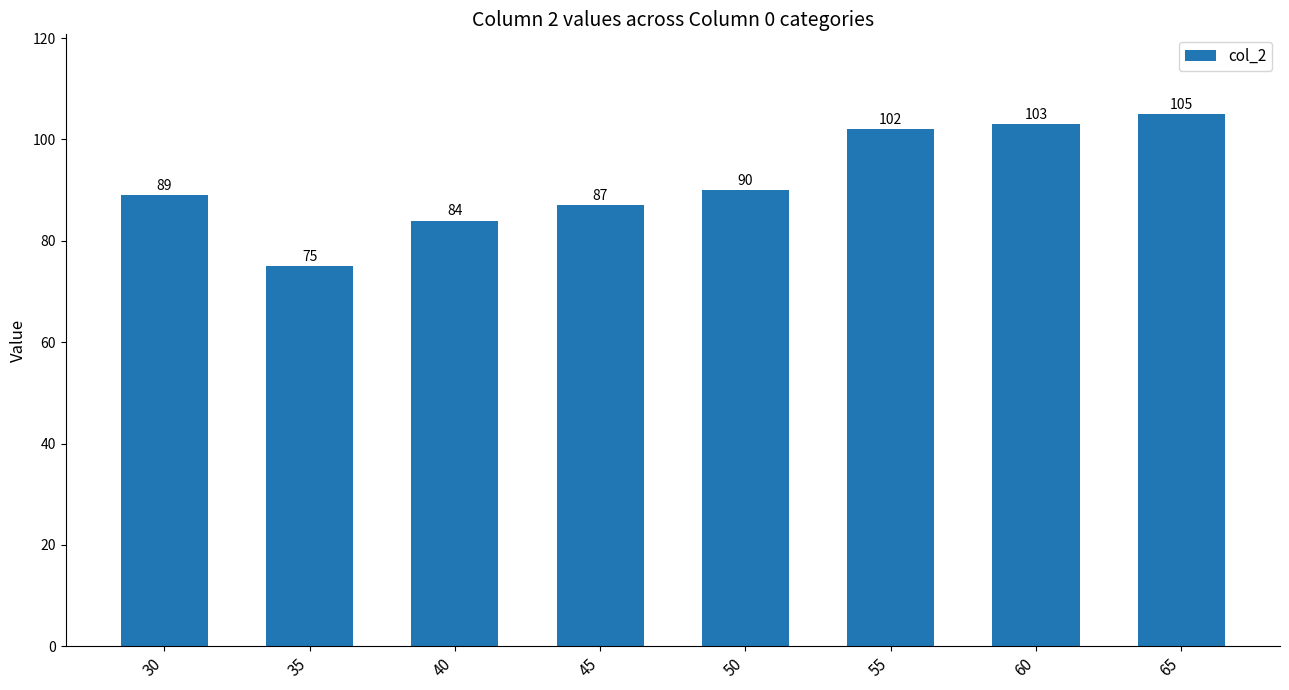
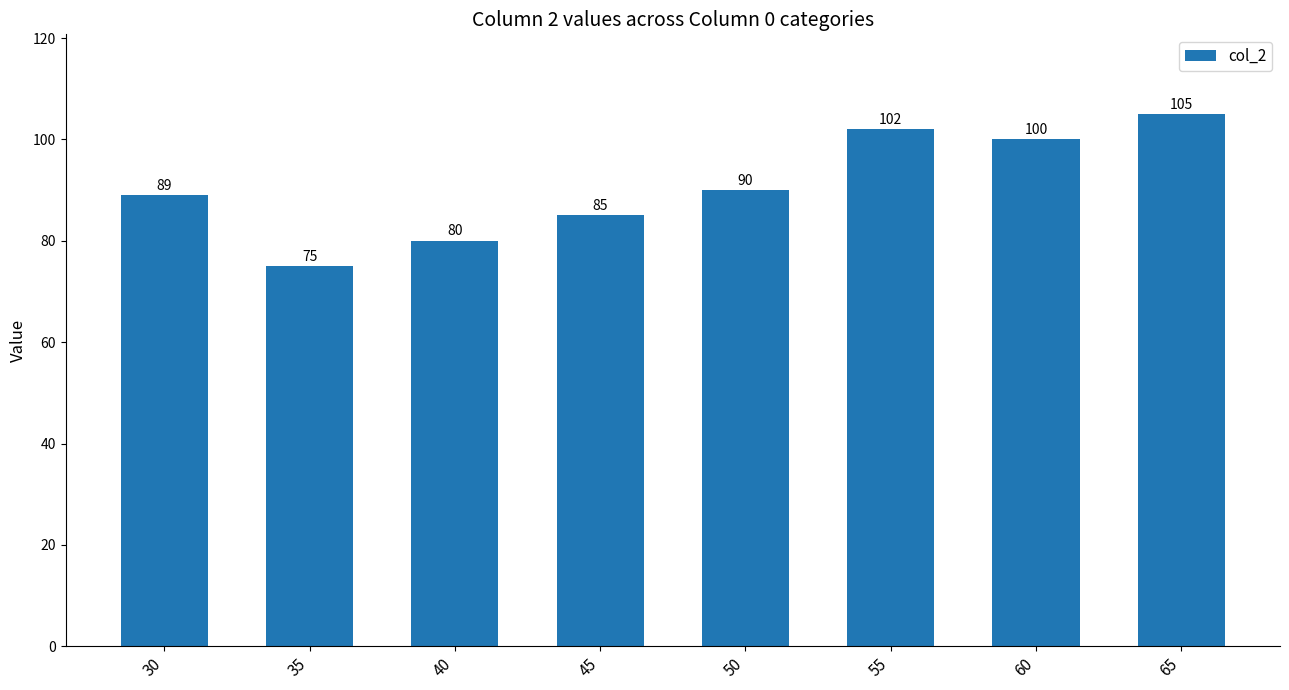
40: 84 -> 80
45: 87 -> 85
60: 103 -> 100
